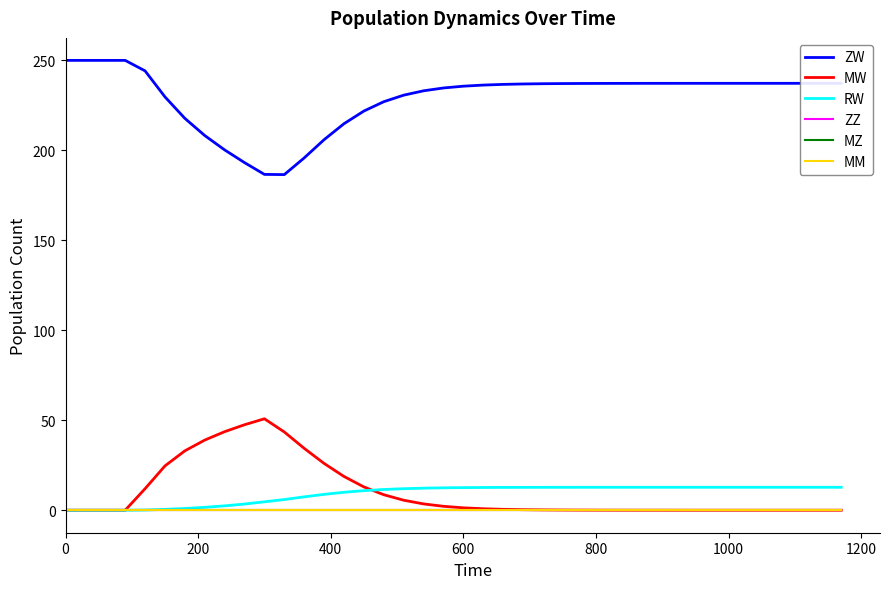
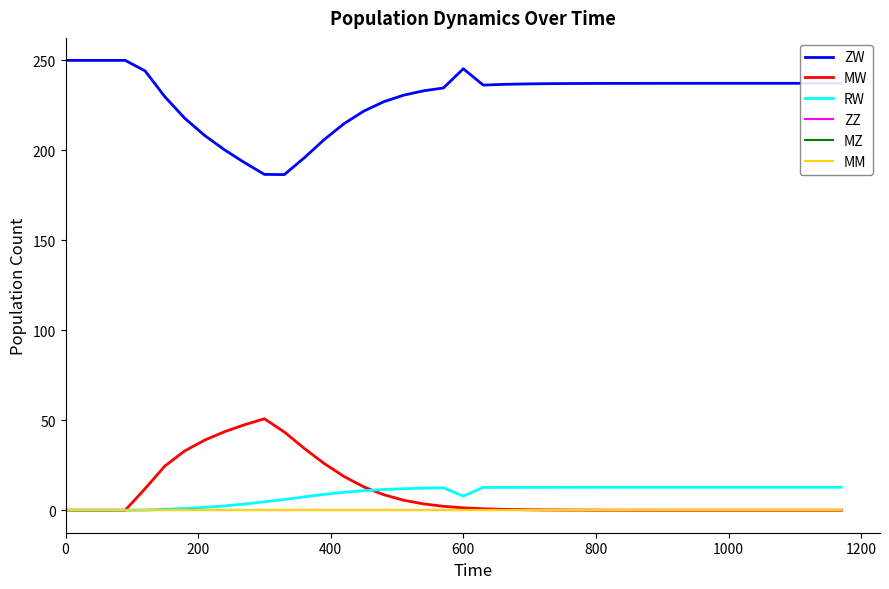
ZW, 600: 236 -> 245
RW, 600: 13 -> 8
